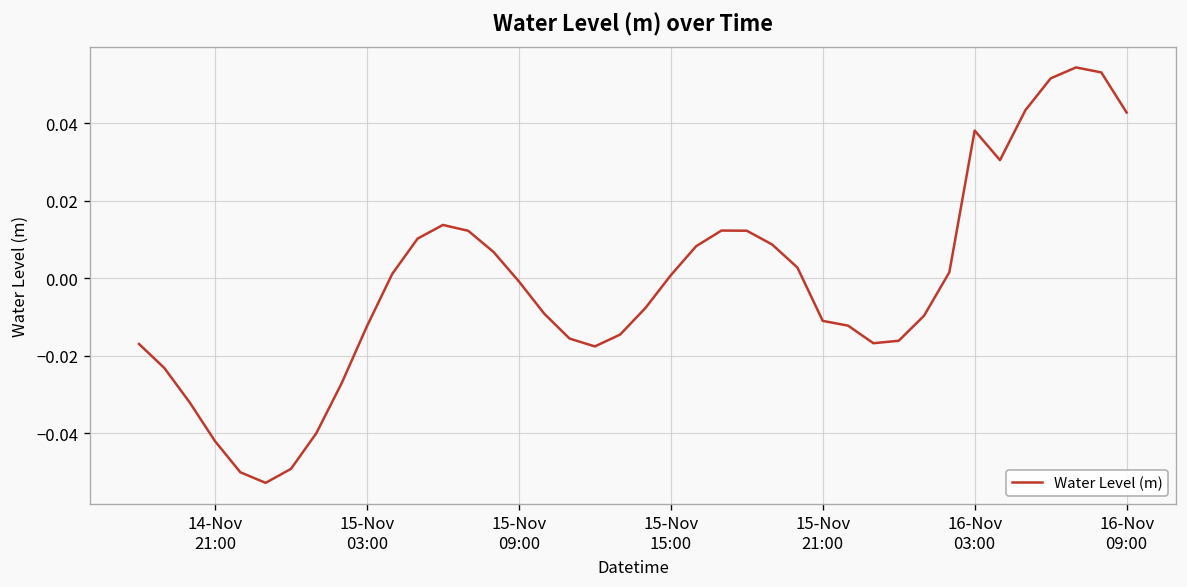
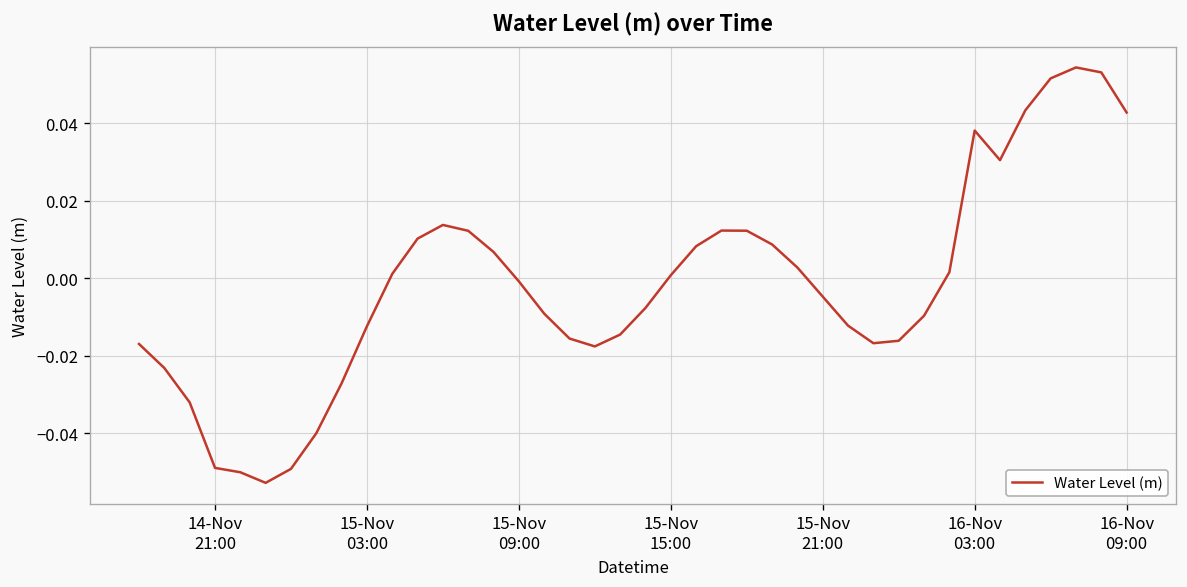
14-Nov 21:00: -0.042 -> -0.049
15-Nov 21:00: -0.011 -> -0.005
